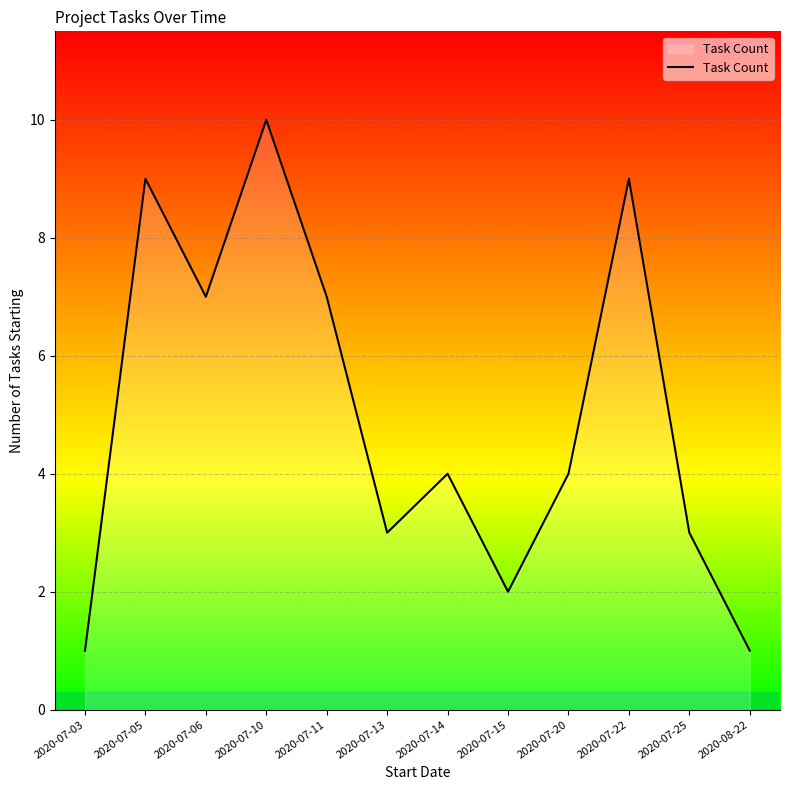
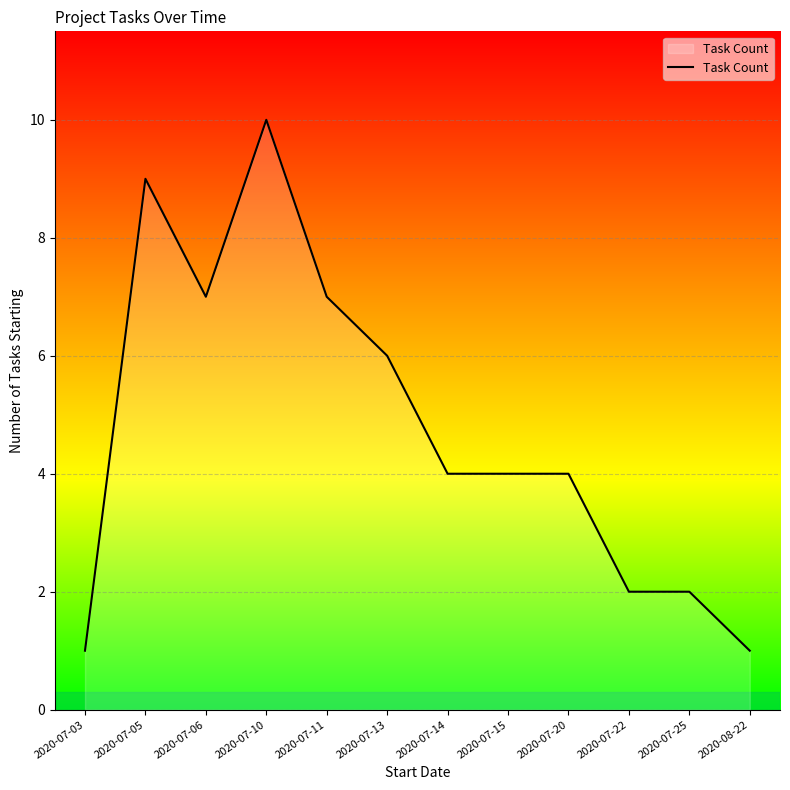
2020-07-13: 3 -> 6
2020-07-15: 2 -> 4
2020-07-22: 9 -> 2
2020-07-25: 3 -> 2
